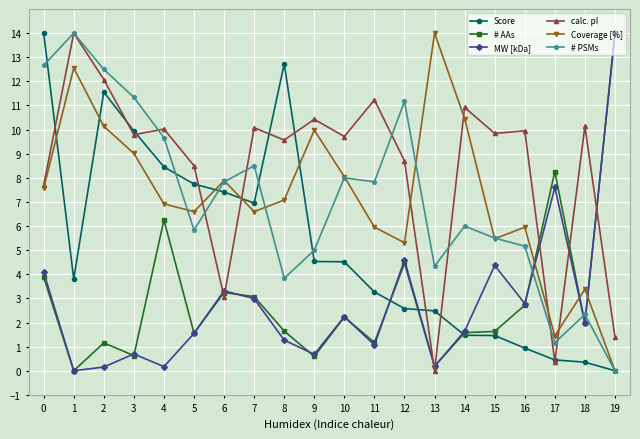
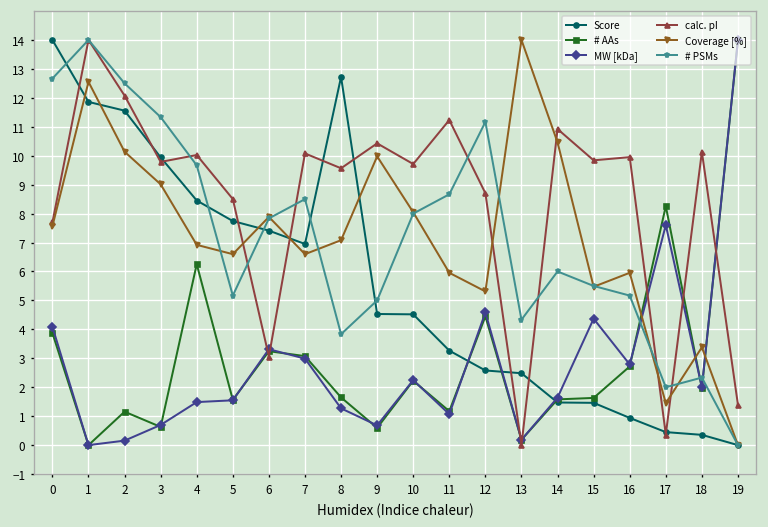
Score, 1: 3.8 -> 11.9
MW [kDa], 4: 0.2 -> 1.5
# PSMs, 5: 5.8 -> 5.2
# PSMs, 11: 7.8 -> 8.7
# PSMs, 17: 1.2 -> 2.0
